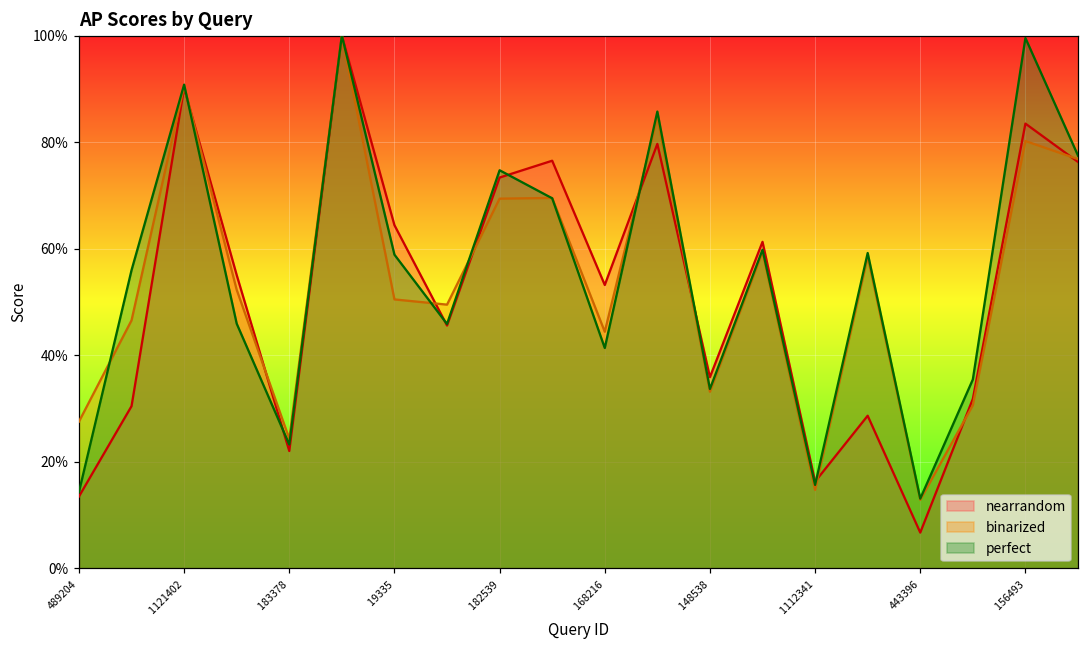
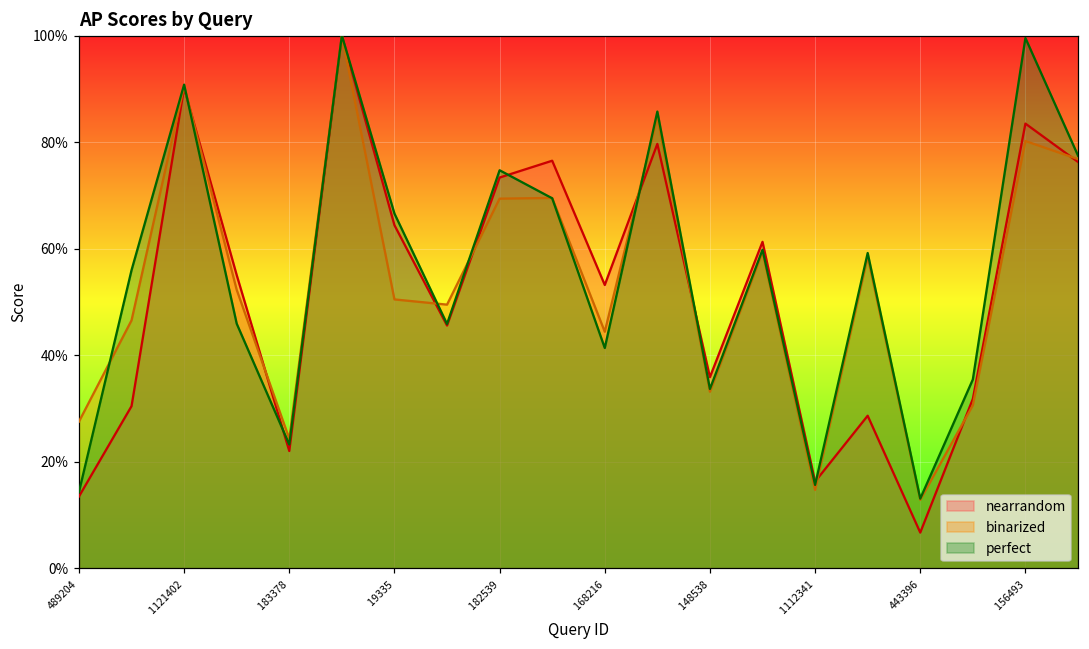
perfect, 19335: 59% -> 67%
